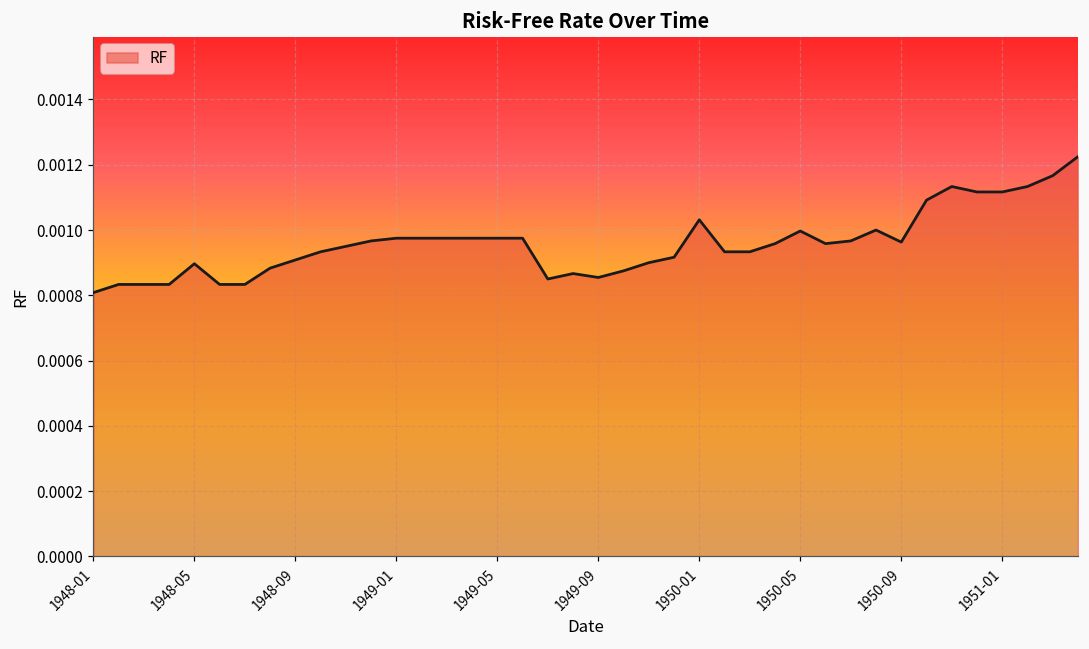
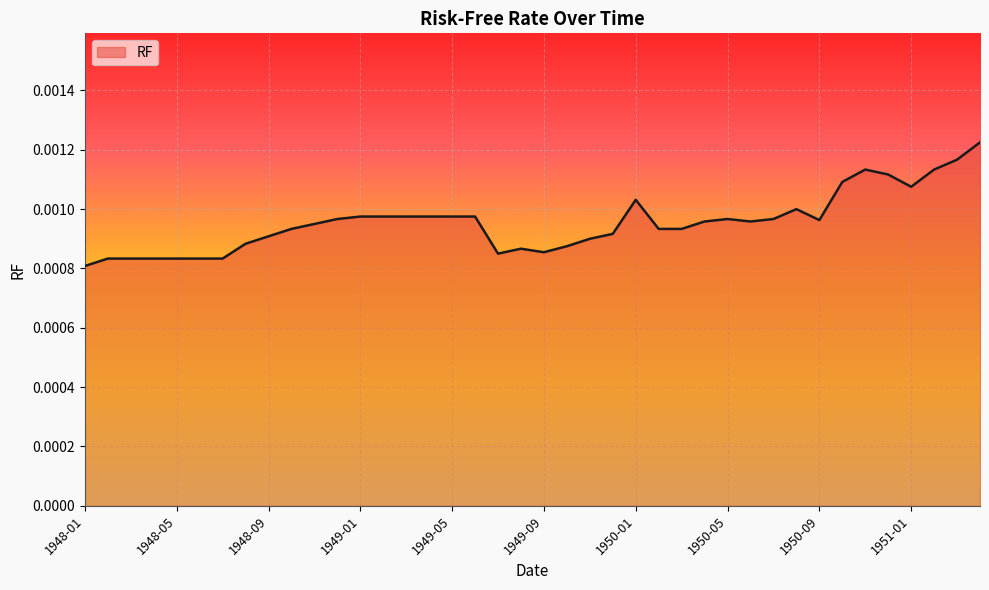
1948-05: 0.00090 -> 0.00083
1950-05: 0.00100 -> 0.00097
1951-01: 0.00112 -> 0.00108
